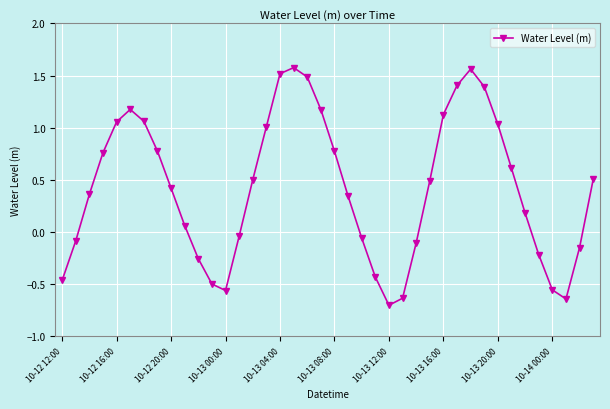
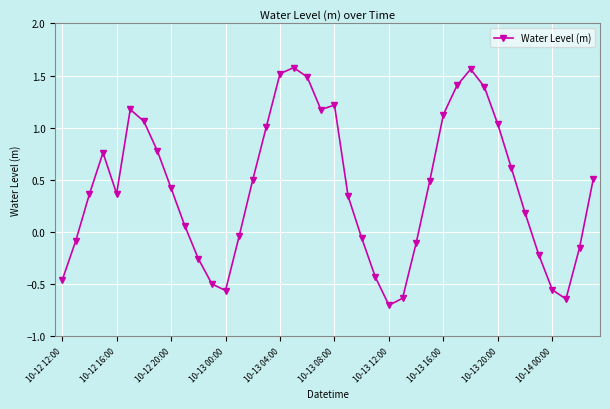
10-12 16:00: 1.06 -> 0.37
10-13 08:00: 0.77 -> 1.22
